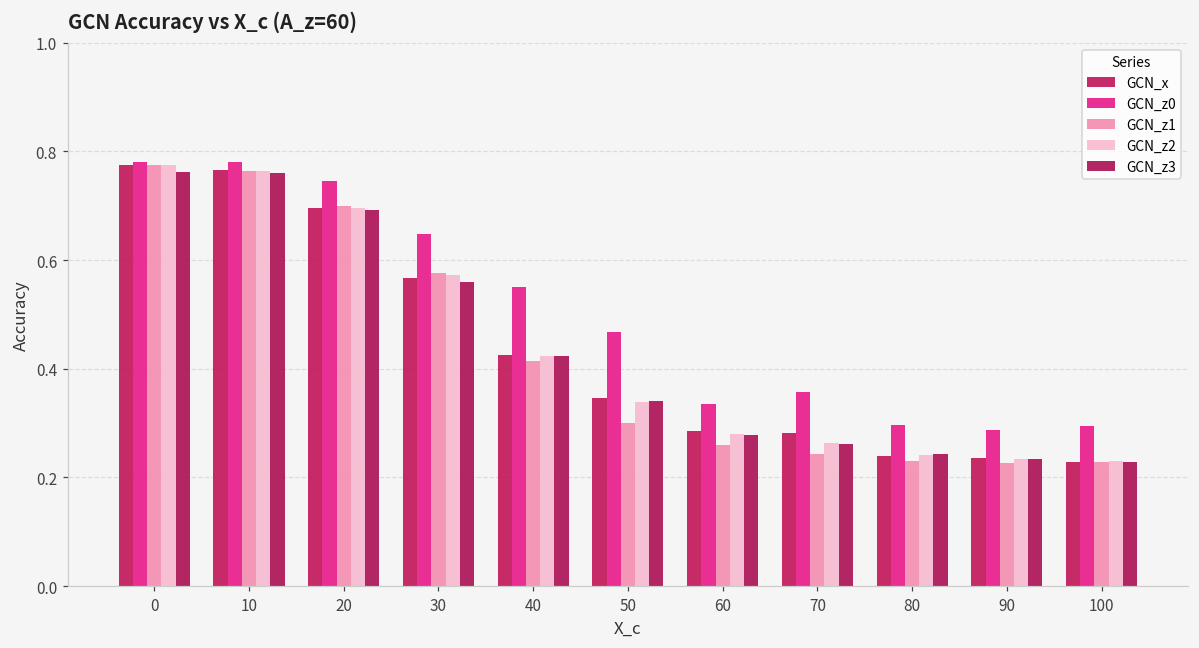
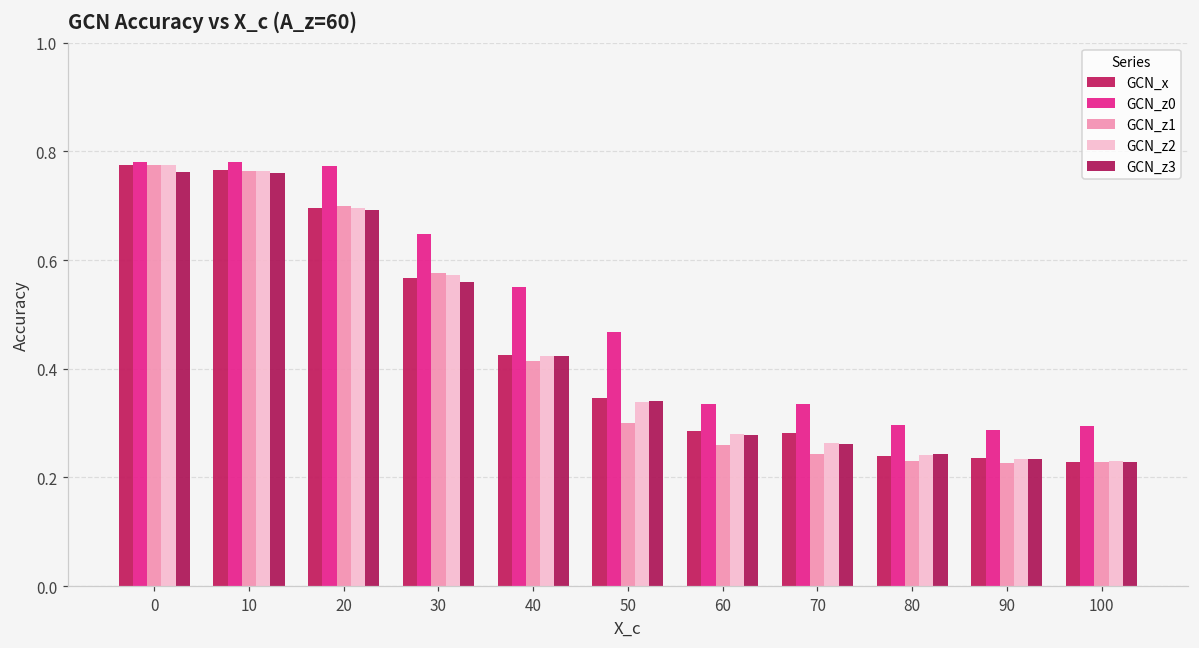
GCN_z0, 20: 0.75 -> 0.77
GCN_z0, 70: 0.36 -> 0.34
